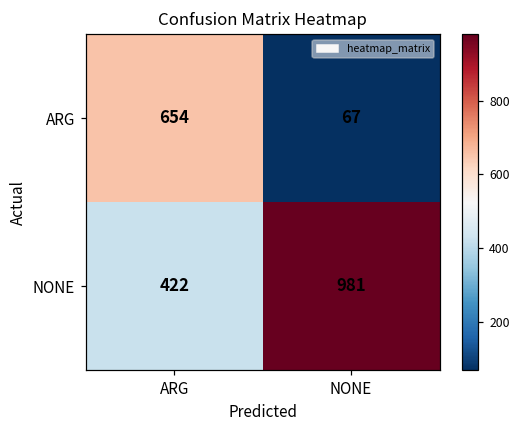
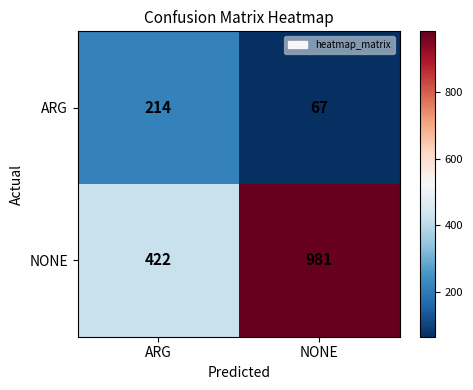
ARG, ARG: 654 -> 214
